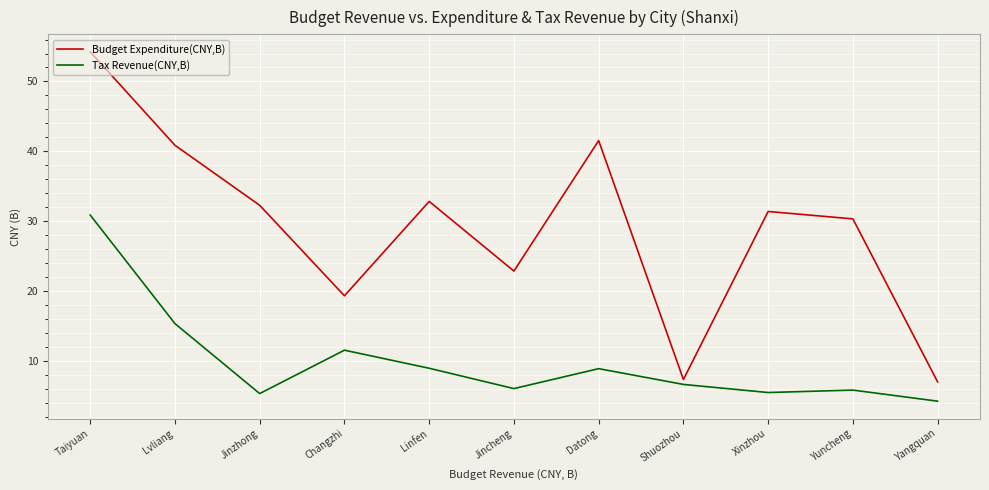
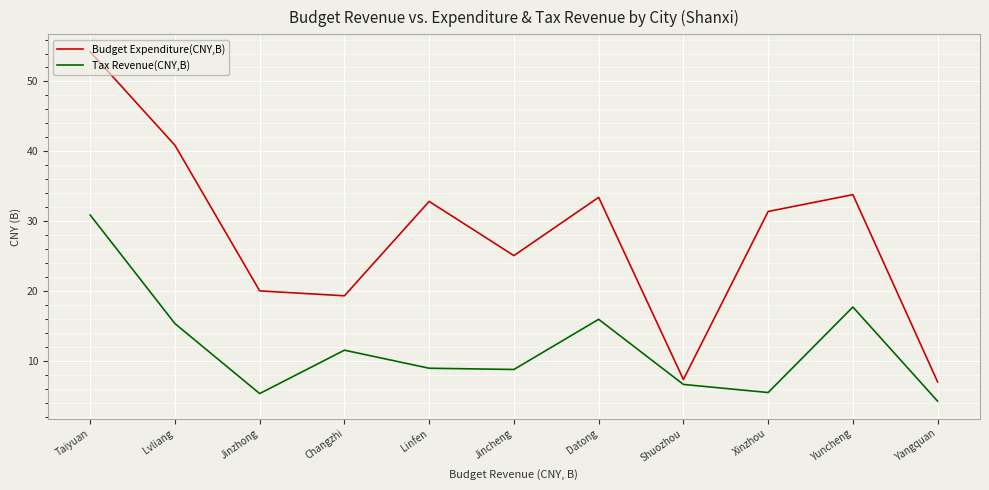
Budget Expenditure(CNY,B), Jinzhong: 32 -> 20
Budget Expenditure(CNY,B), Jincheng: 23 -> 25
Tax Revenue(CNY,B), Jincheng: 6 -> 9
Budget Expenditure(CNY,B), Datong: 42 -> 33
Tax Revenue(CNY,B), Datong: 9 -> 16
Budget Expenditure(CNY,B), Yuncheng: 30 -> 34
Tax Revenue(CNY,B), Yuncheng: 6 -> 18
